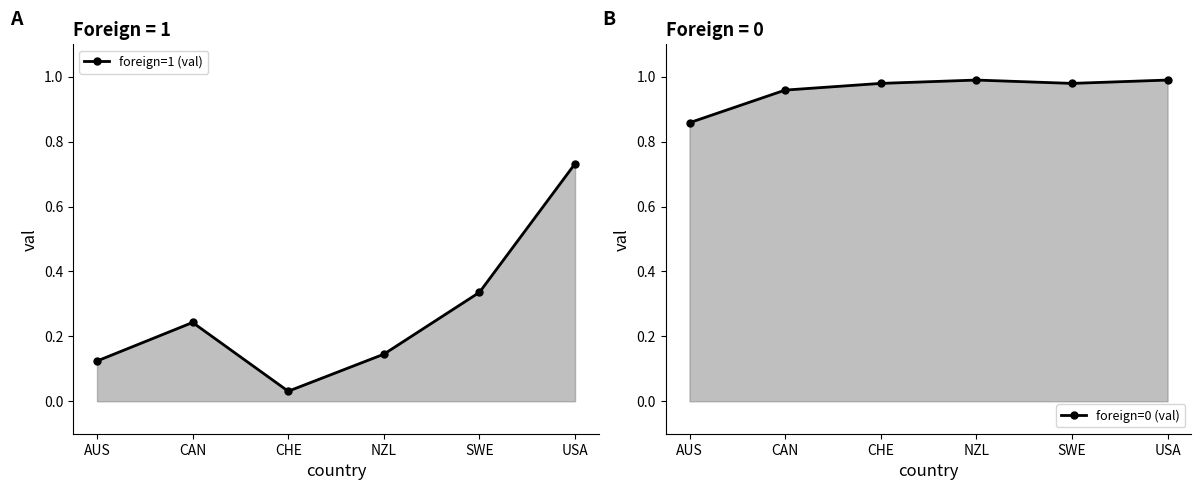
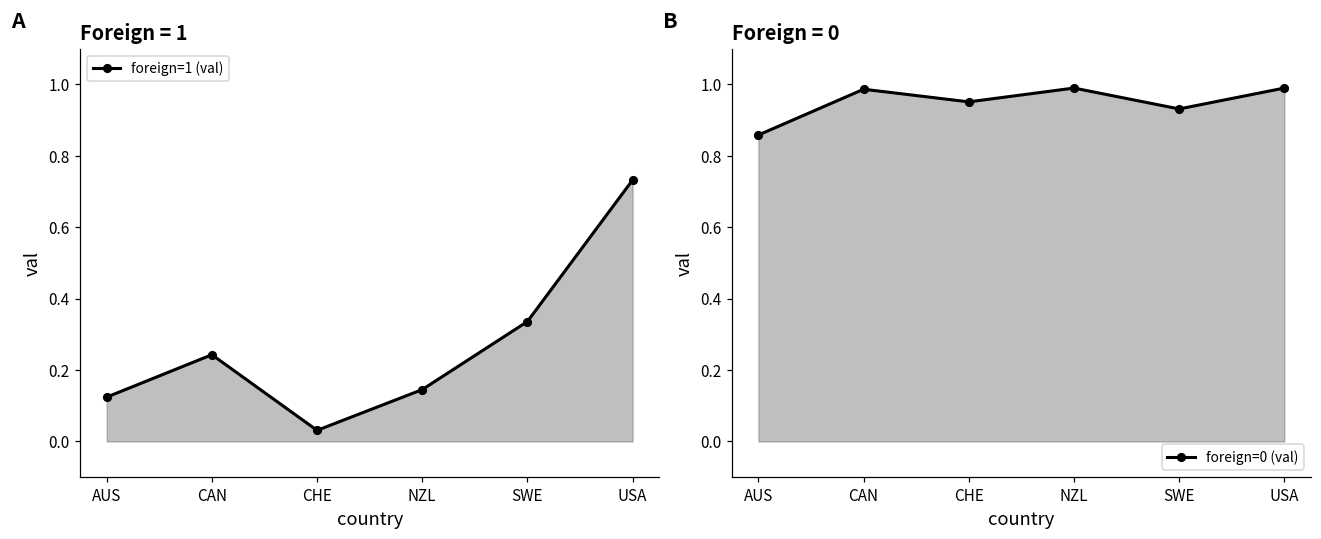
Foreign = 0, CAN: 0.96 -> 0.99
Foreign = 0, CHE: 0.98 -> 0.95
Foreign = 0, SWE: 0.98 -> 0.93
